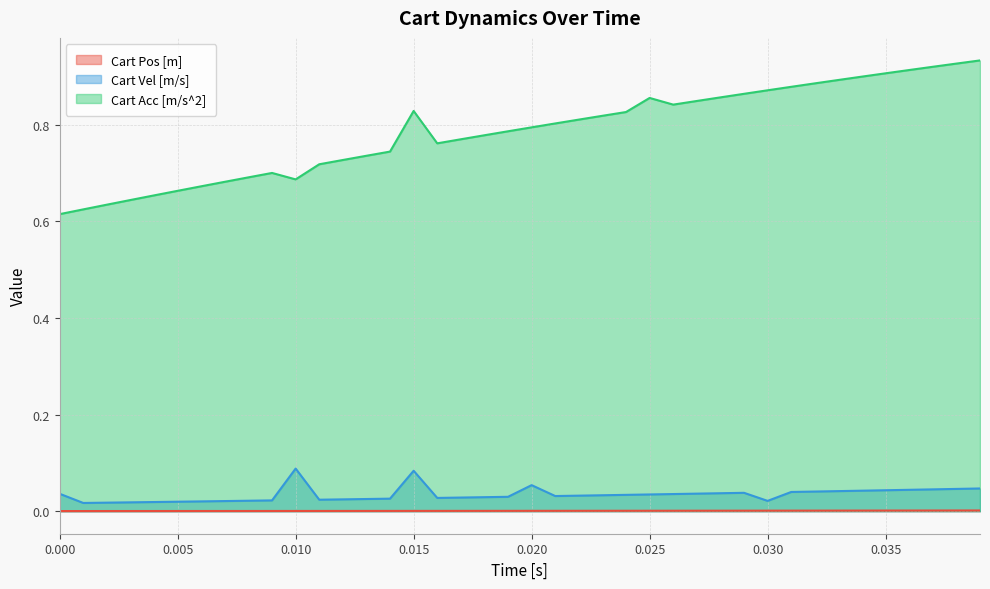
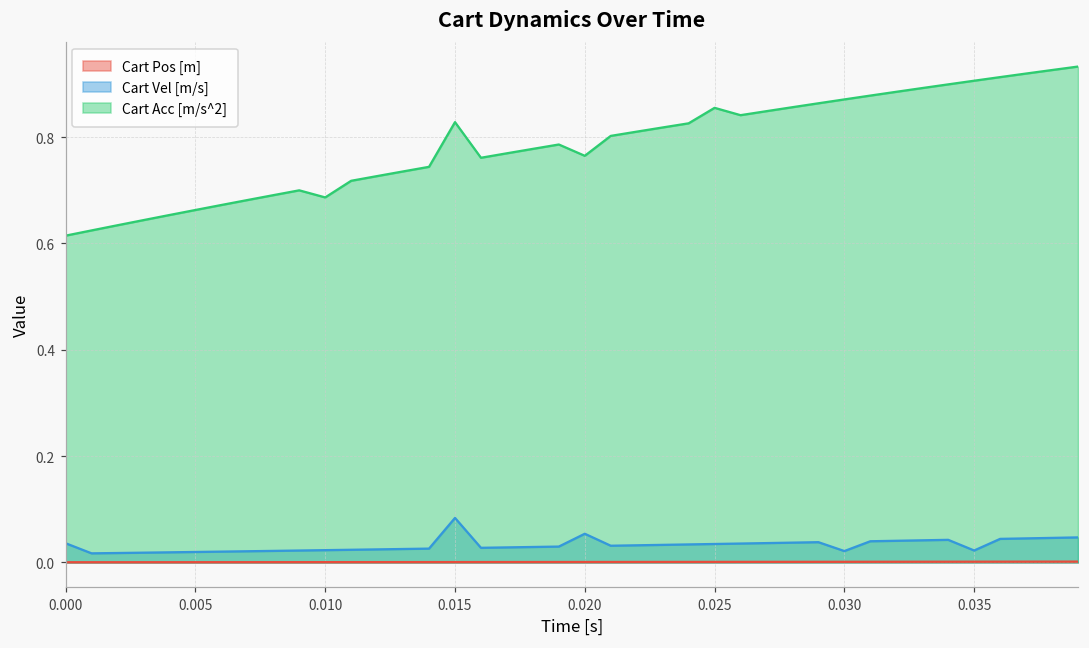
Cart Vel [m/s], 0.010: 0.09 -> 0.02
Cart Acc [m/s^2], 0.020: 0.79 -> 0.76
Cart Vel [m/s], 0.035: 0.04 -> 0.02
